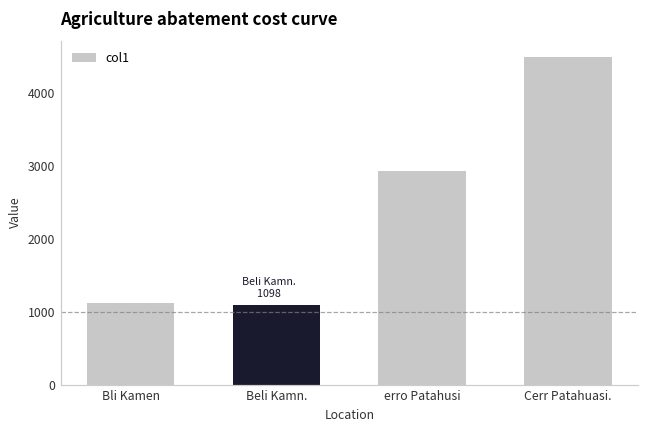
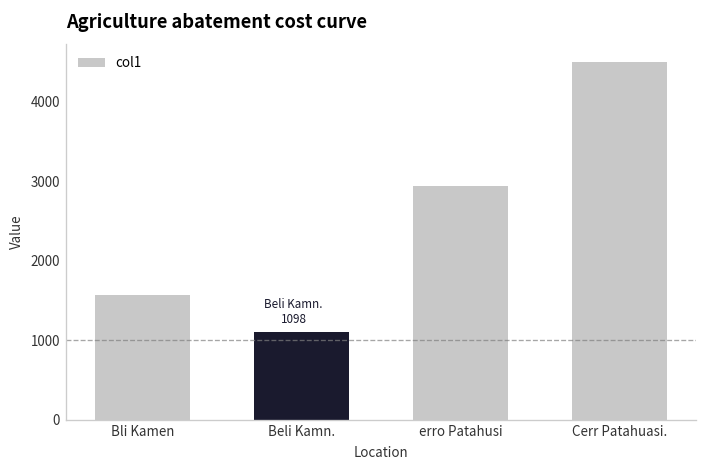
Bli Kamen: 1100 -> 1600
